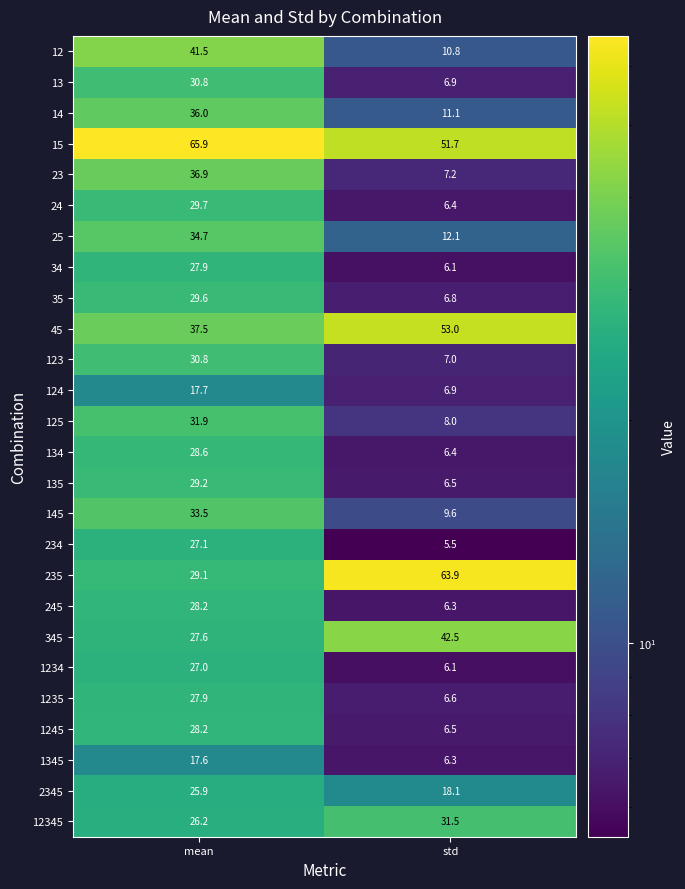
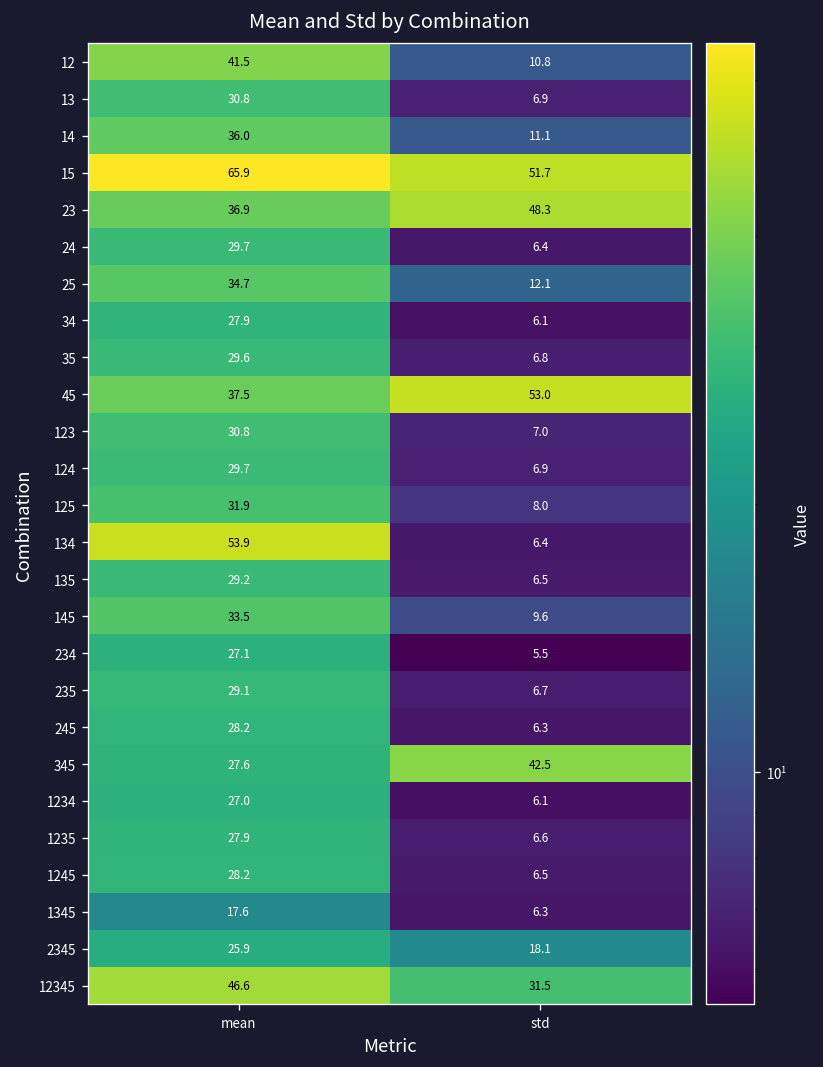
23, std: 7.2 -> 48.3
124, mean: 17.7 -> 29.7
134, mean: 28.6 -> 53.9
235, std: 63.9 -> 6.7
12345, mean: 26.2 -> 46.6
